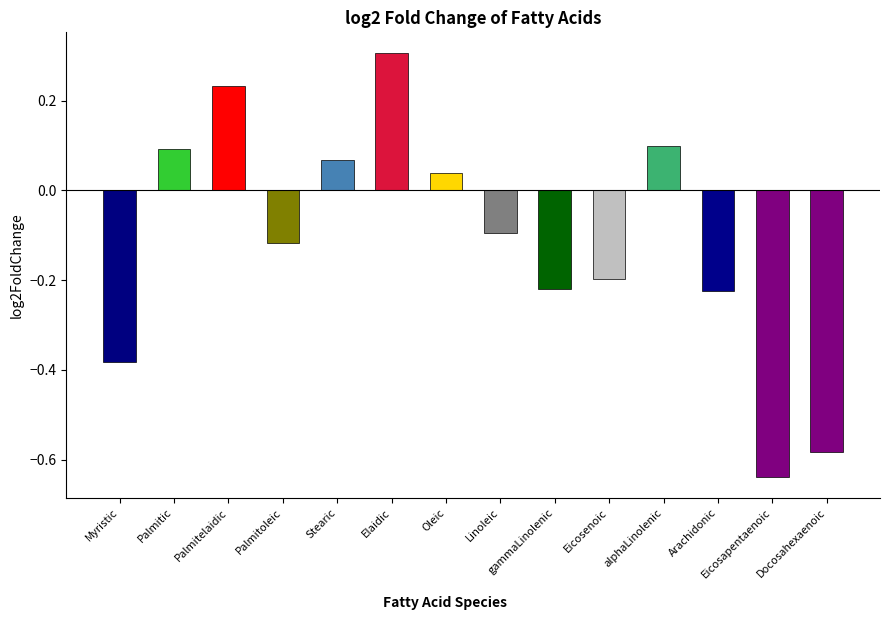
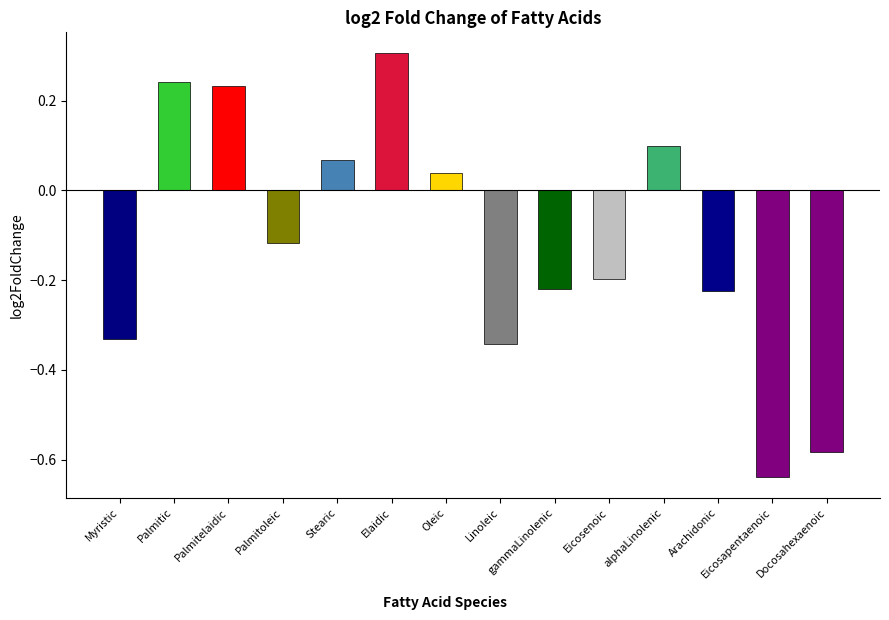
Myristic: -0.38 -> -0.33
Palmitic: 0.09 -> 0.24
Linoleic: -0.10 -> -0.34
